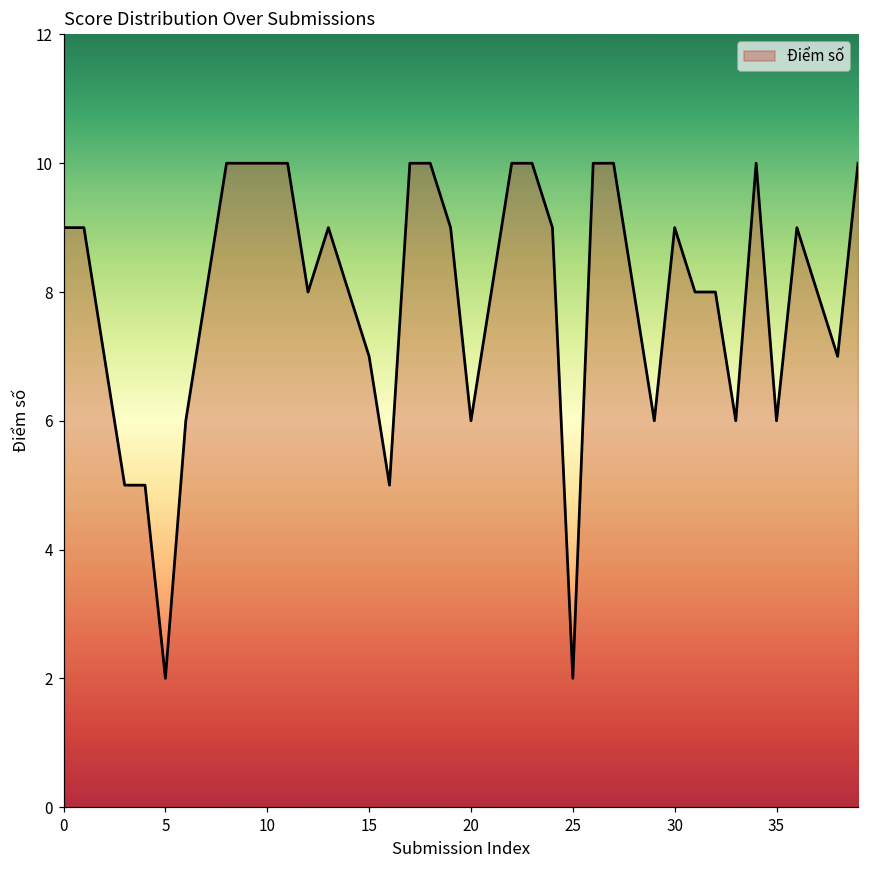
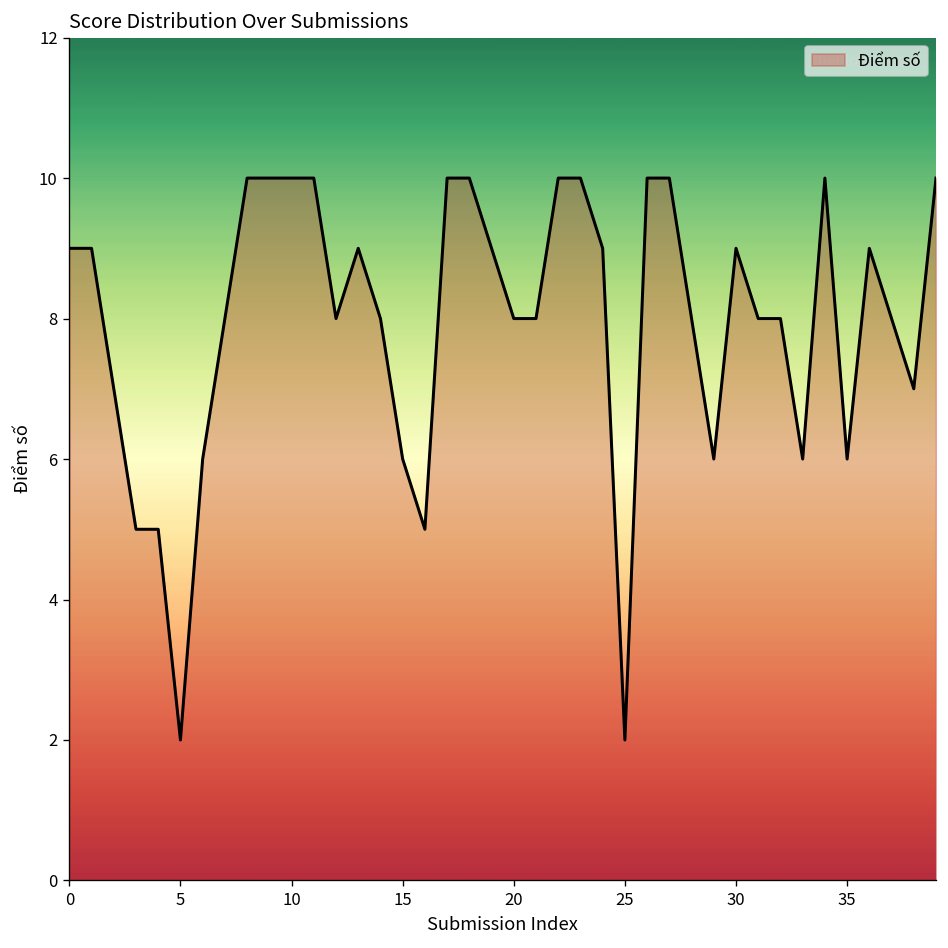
15: 7 -> 6
20: 6 -> 8
